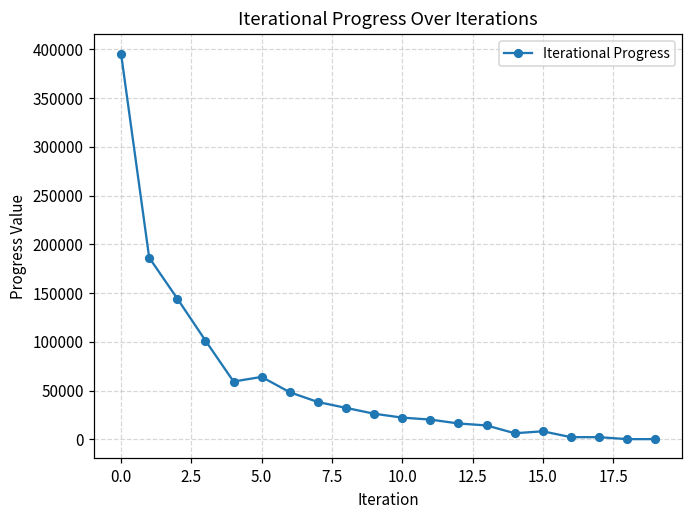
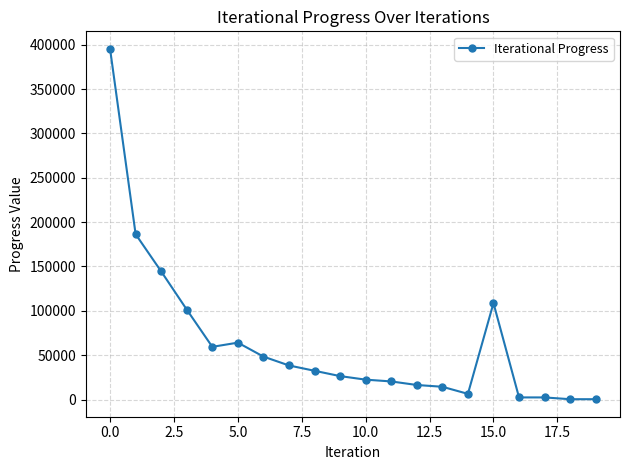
15.0: 10000 -> 110000
